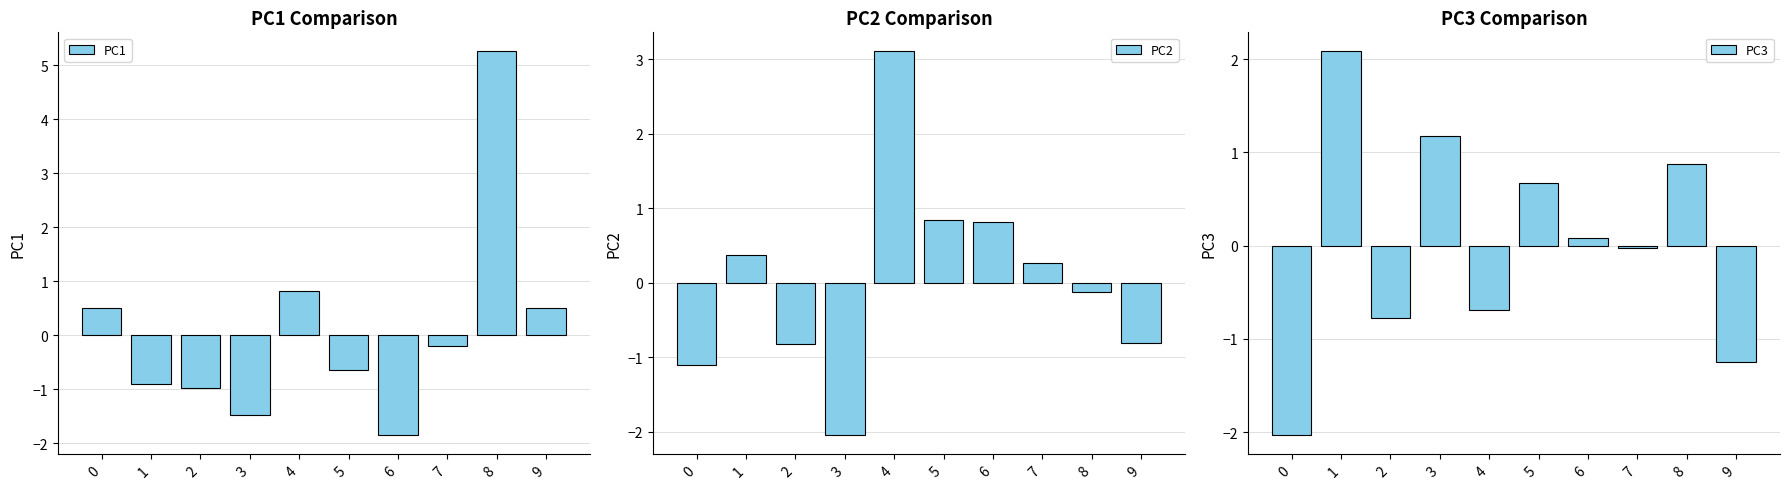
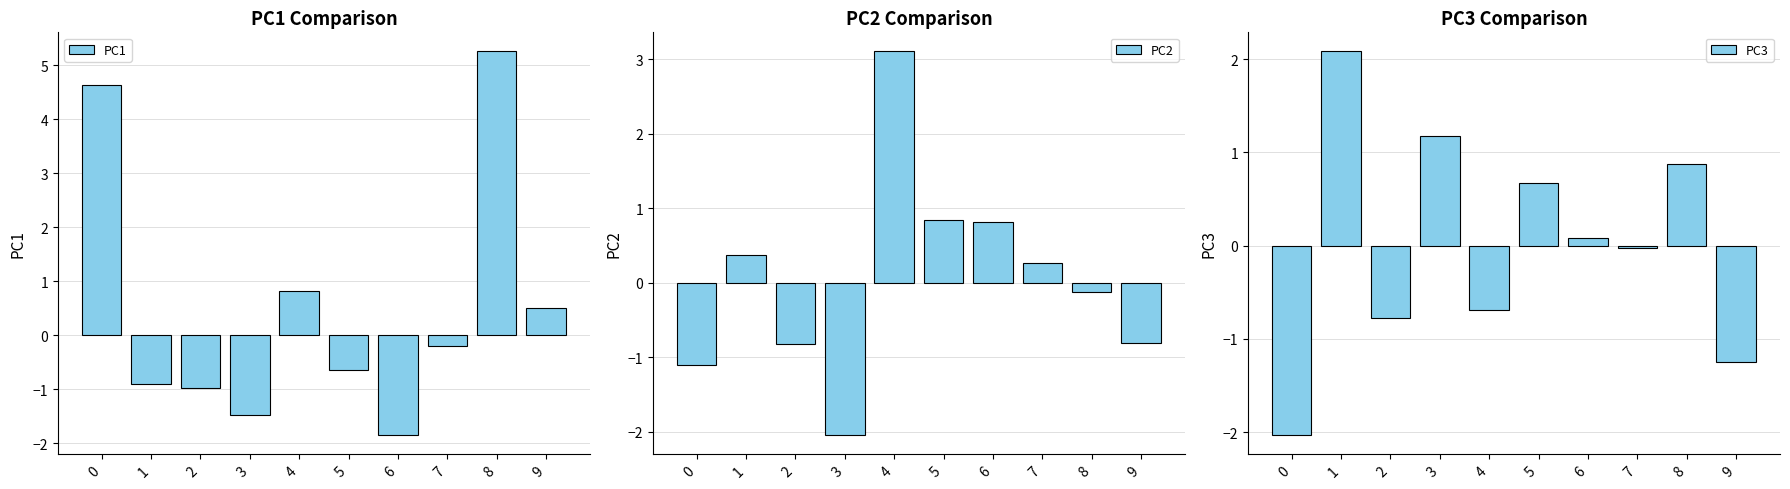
PC1 Comparison, 0: 0.5 -> 4.6
